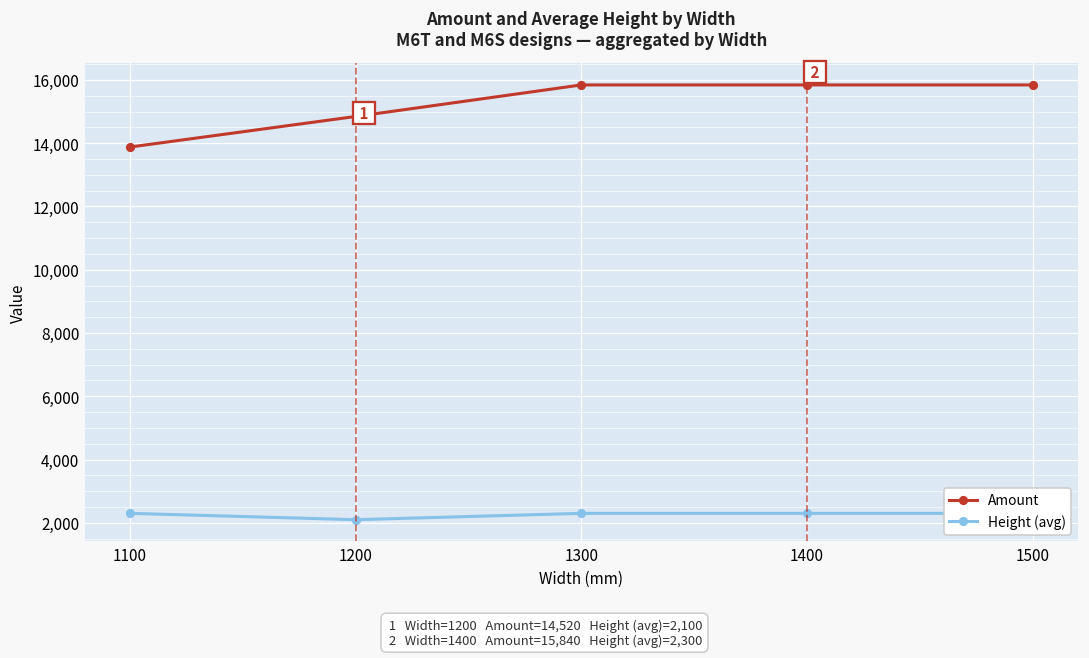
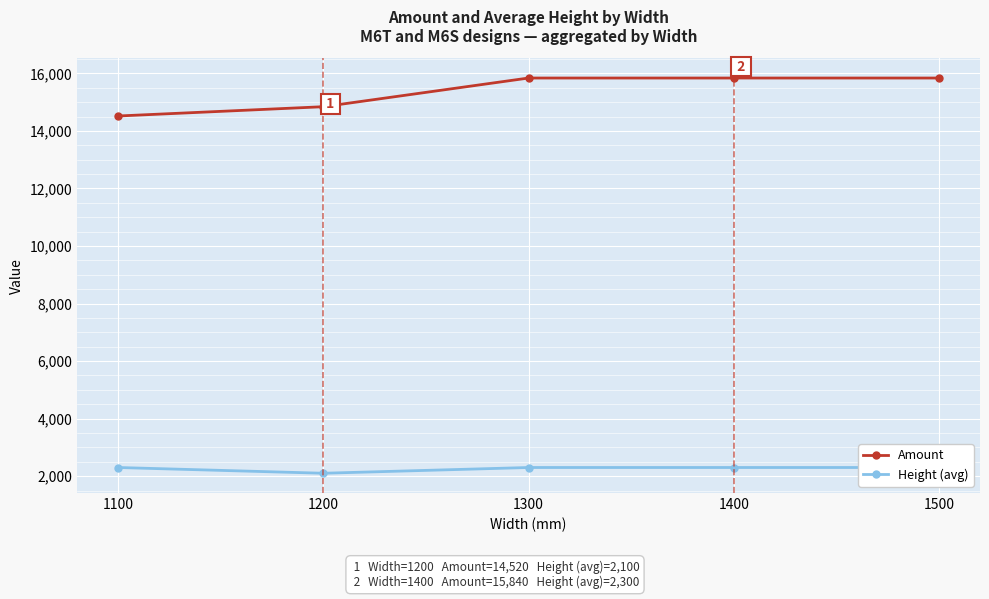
Amount, 1100: 13,900 -> 14,500
